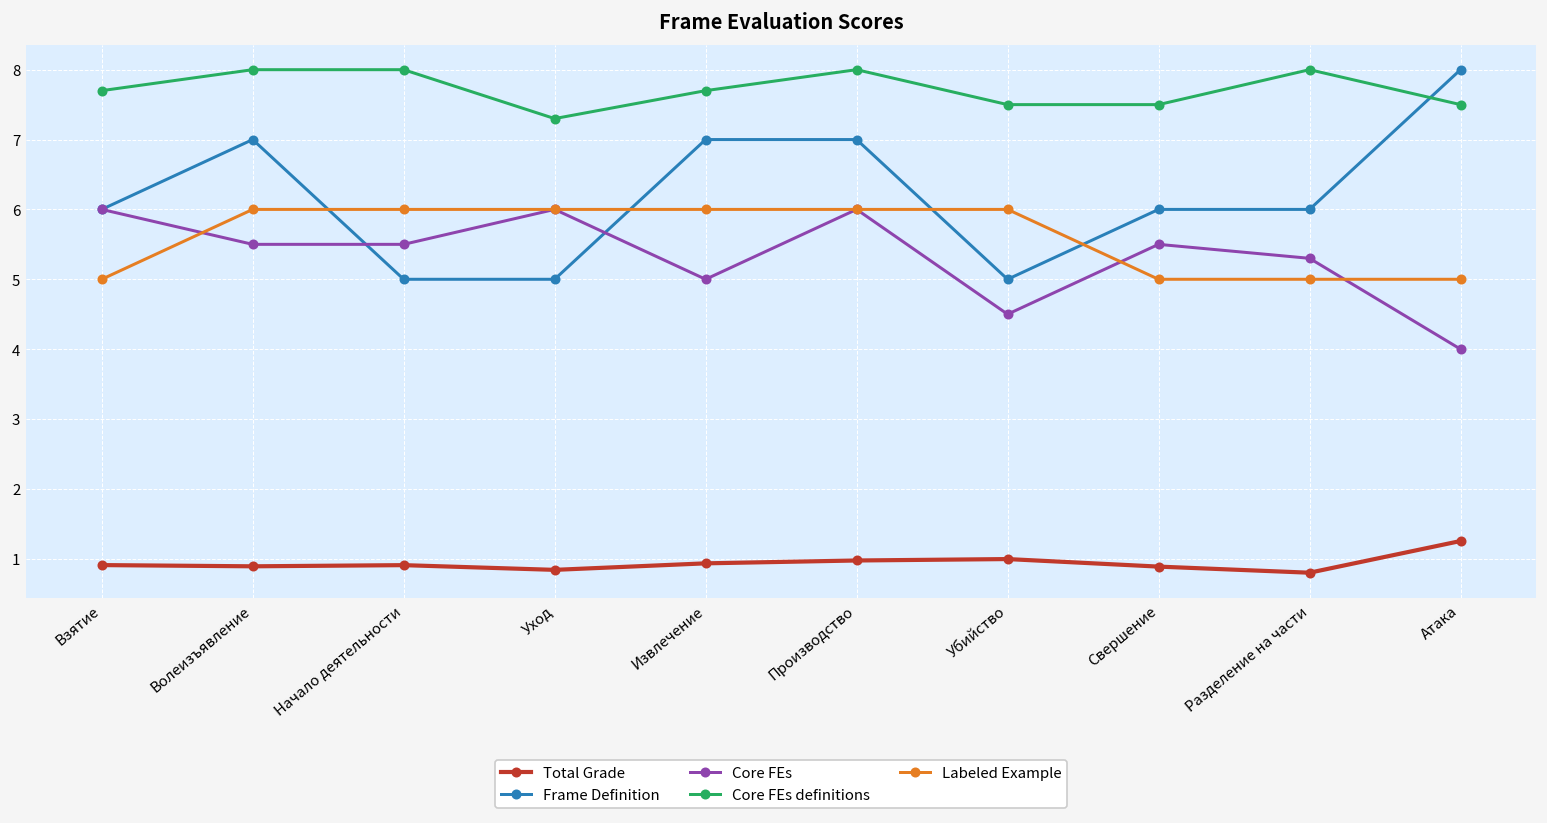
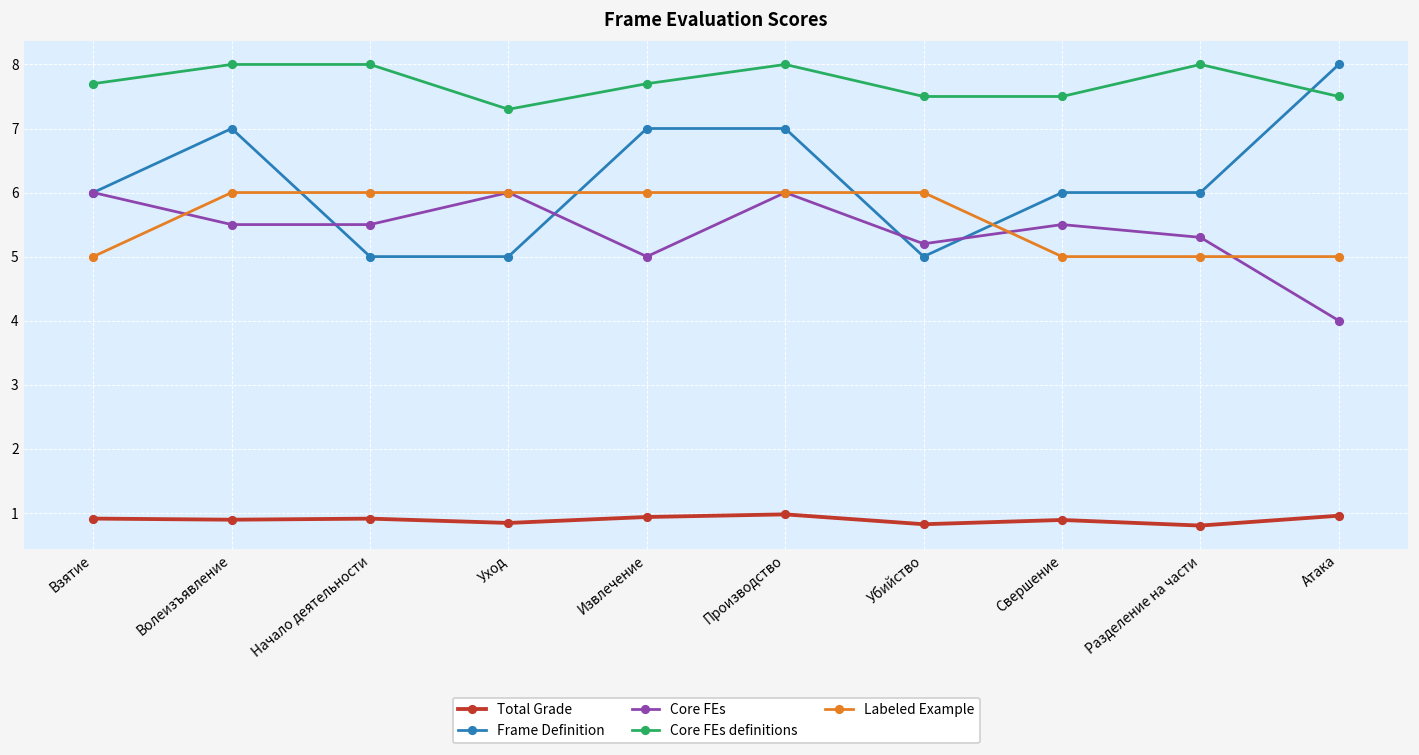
Total Grade, Убийство: 1.0 -> 0.8
Core FEs, Убийство: 4.5 -> 5.2
Total Grade, Атака: 1.3 -> 1.0
